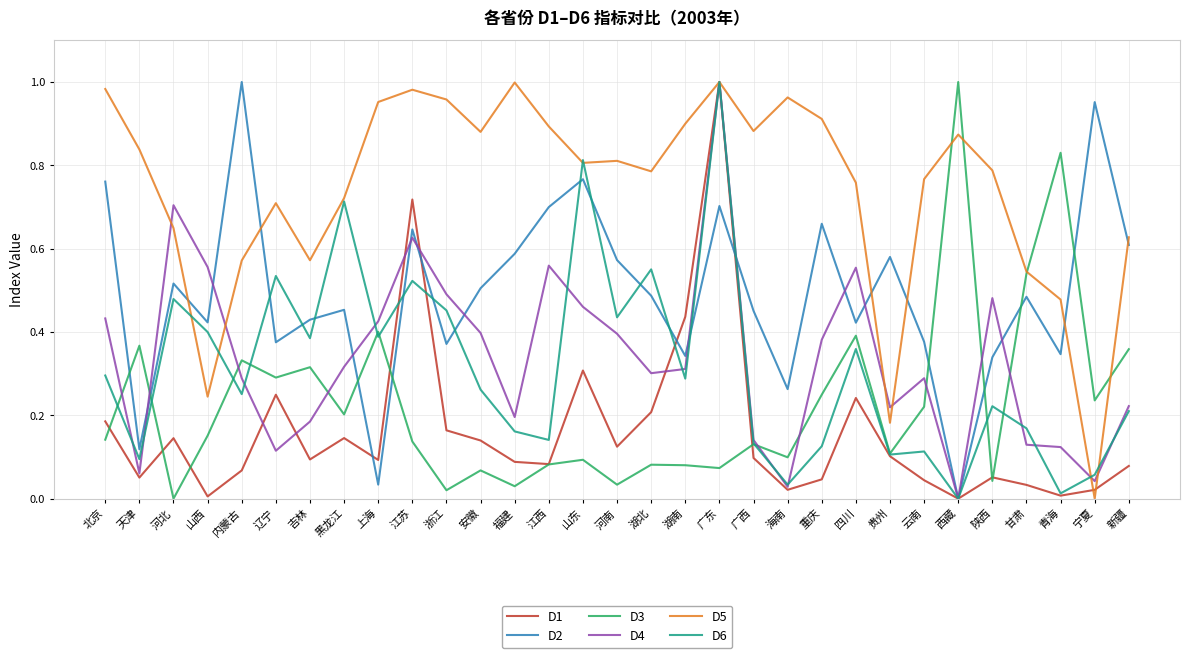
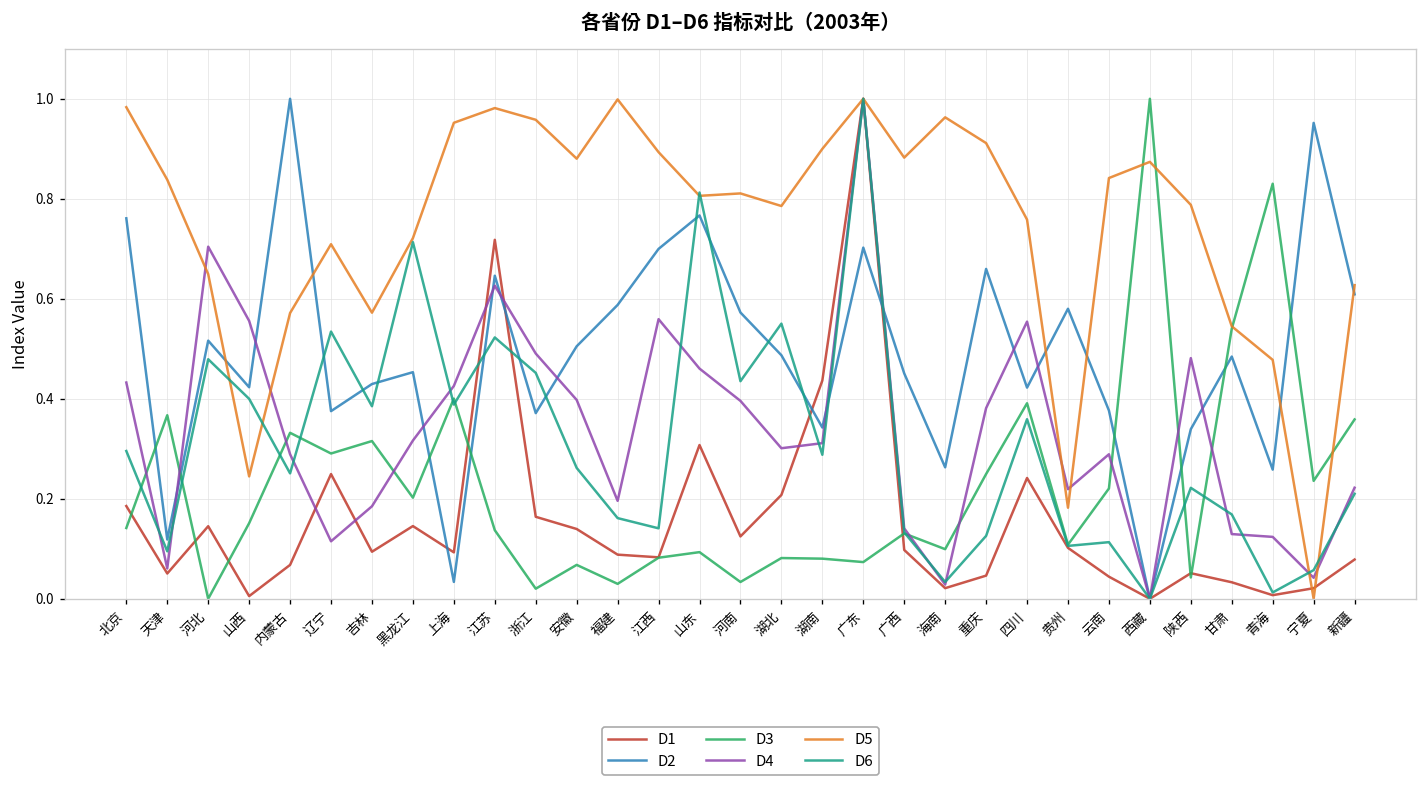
D5, 云南: 0.77 -> 0.84
D2, 青海: 0.35 -> 0.26
